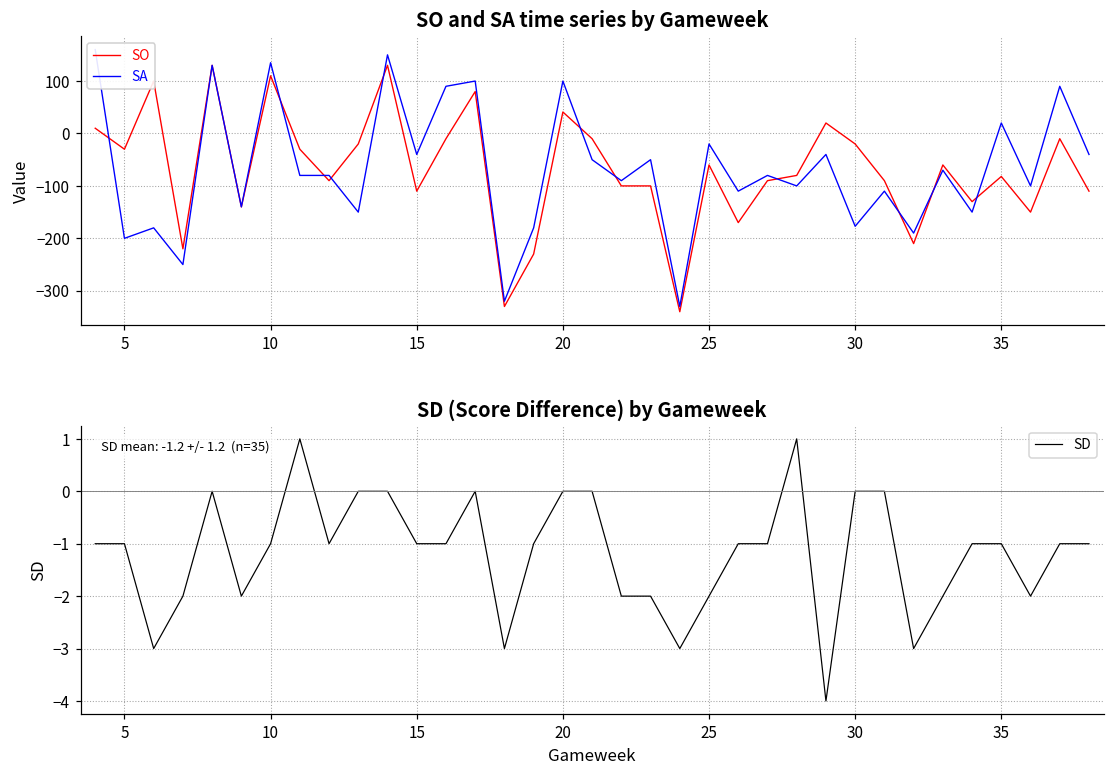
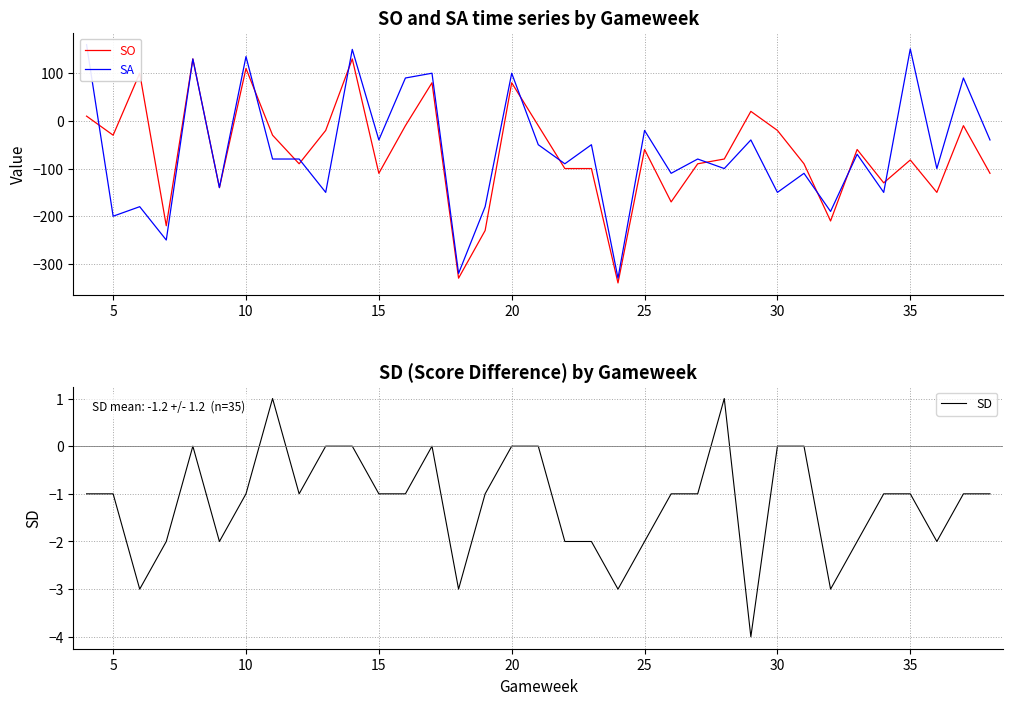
SO and SA time series by Gameweek, SO, 20: 40 -> 80
SO and SA time series by Gameweek, SA, 30: -180 -> -150
SO and SA time series by Gameweek, SA, 35: 20 -> 150
